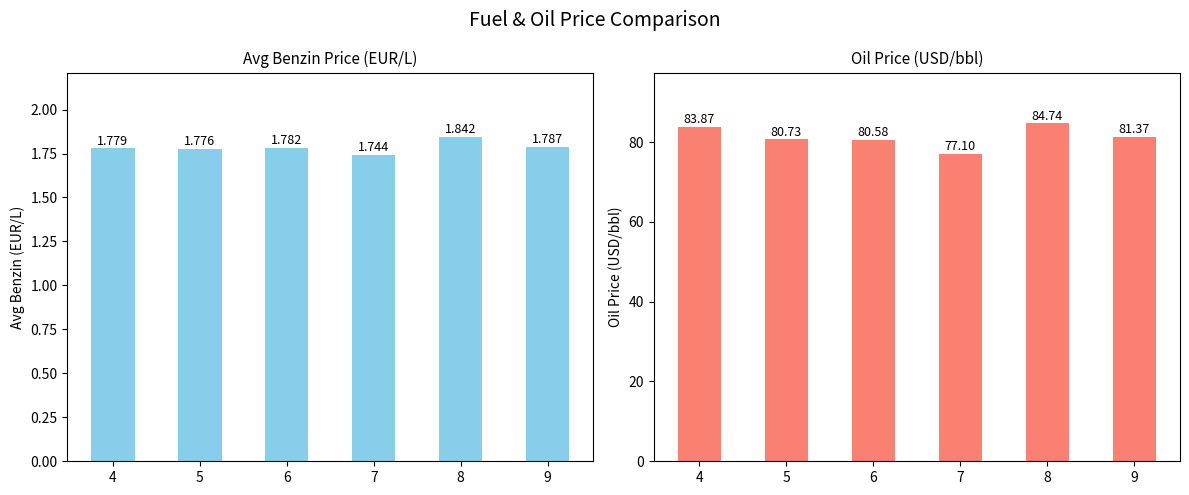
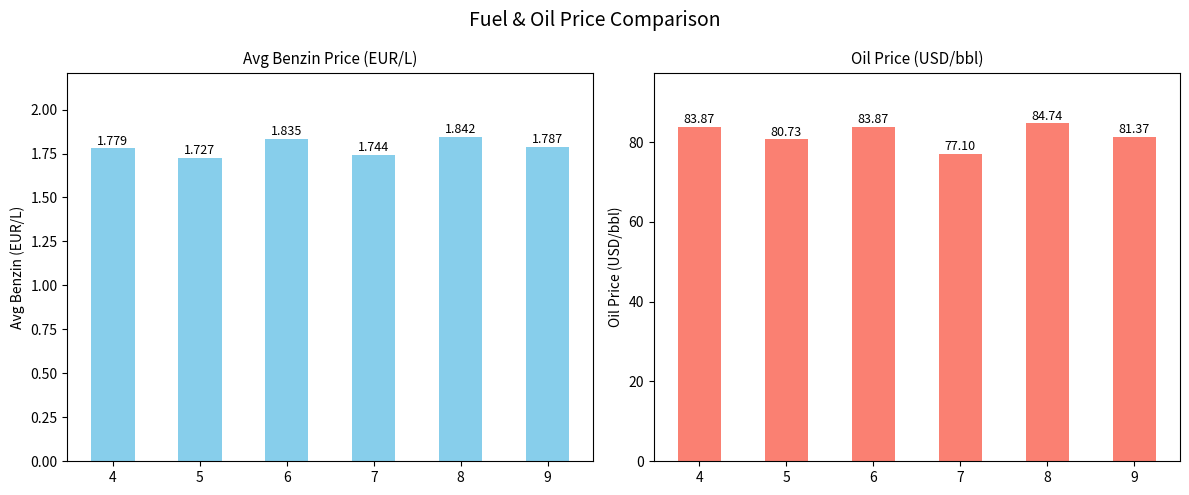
Avg Benzin Price (EUR/L), 5: 1.776 -> 1.727
Avg Benzin Price (EUR/L), 6: 1.782 -> 1.835
Oil Price (USD/bbl), 6: 80.58 -> 83.87
